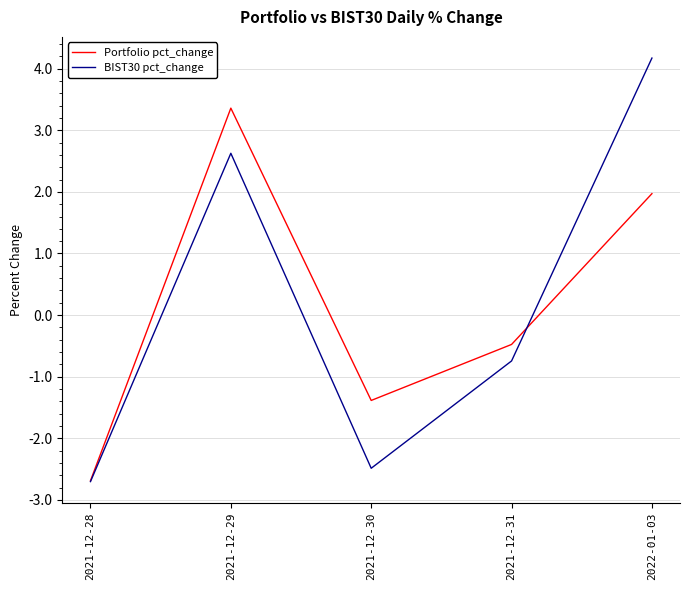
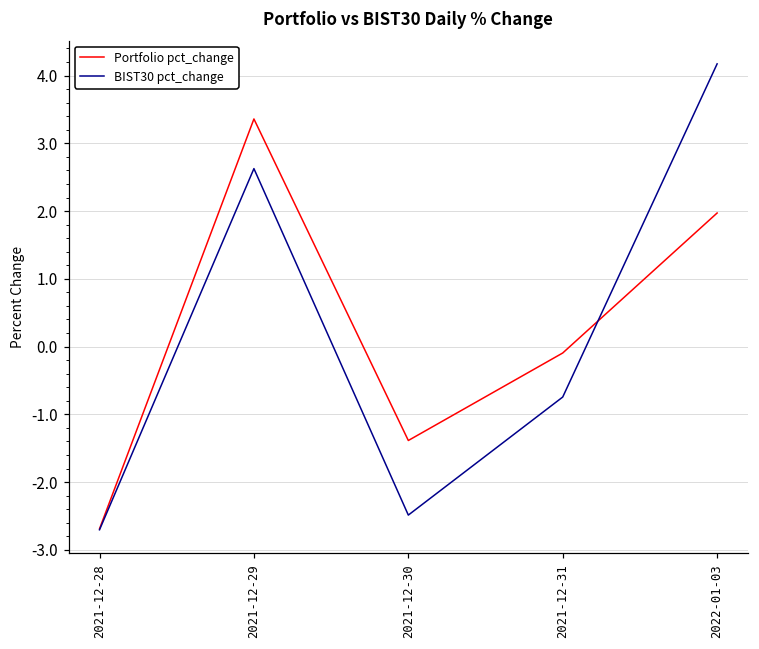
Portfolio pct_change, 2021-12-31: -0.5 -> -0.1
